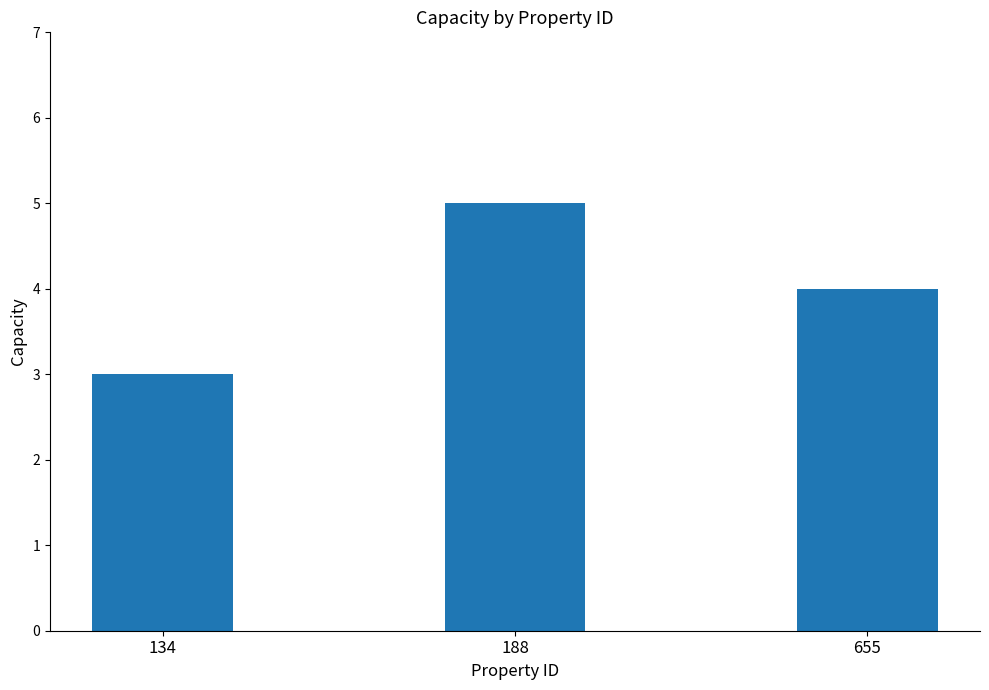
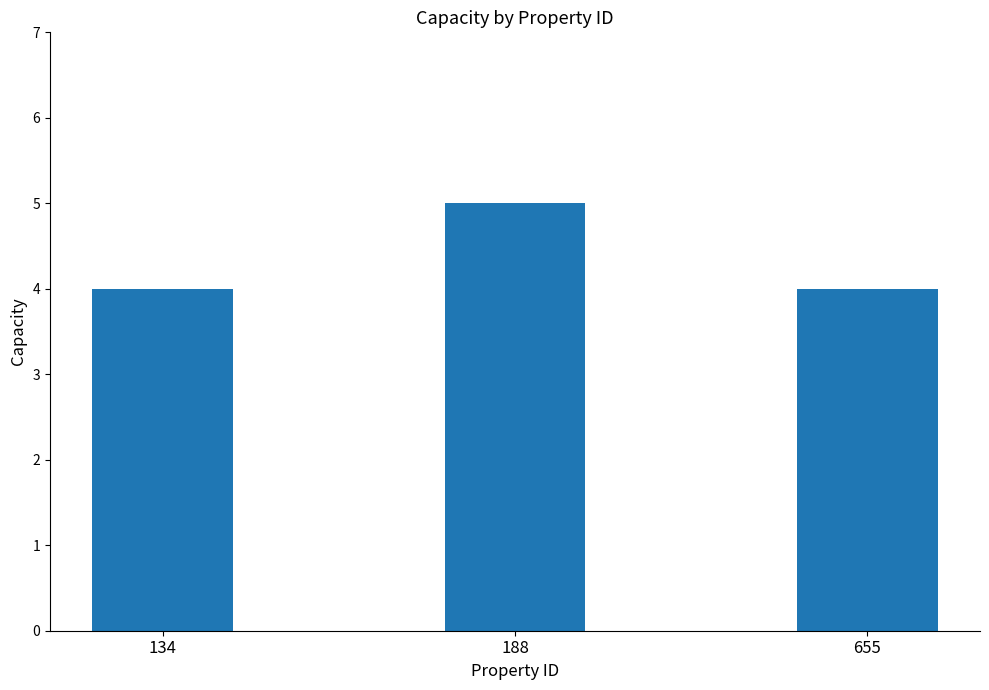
134: 3 -> 4
